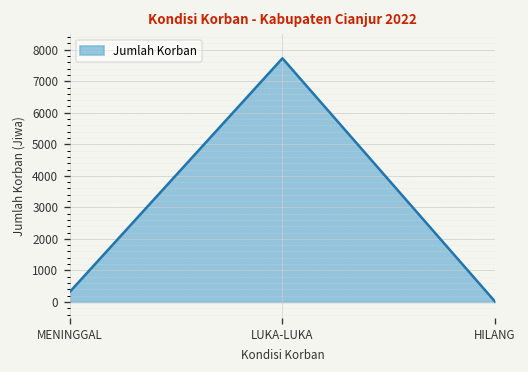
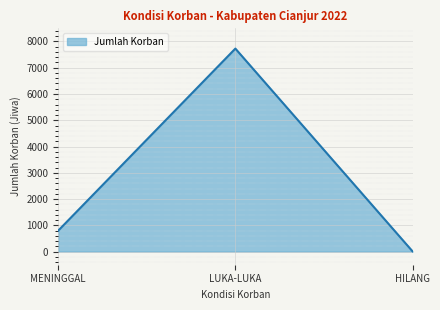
MENINGGAL: 300 -> 800
